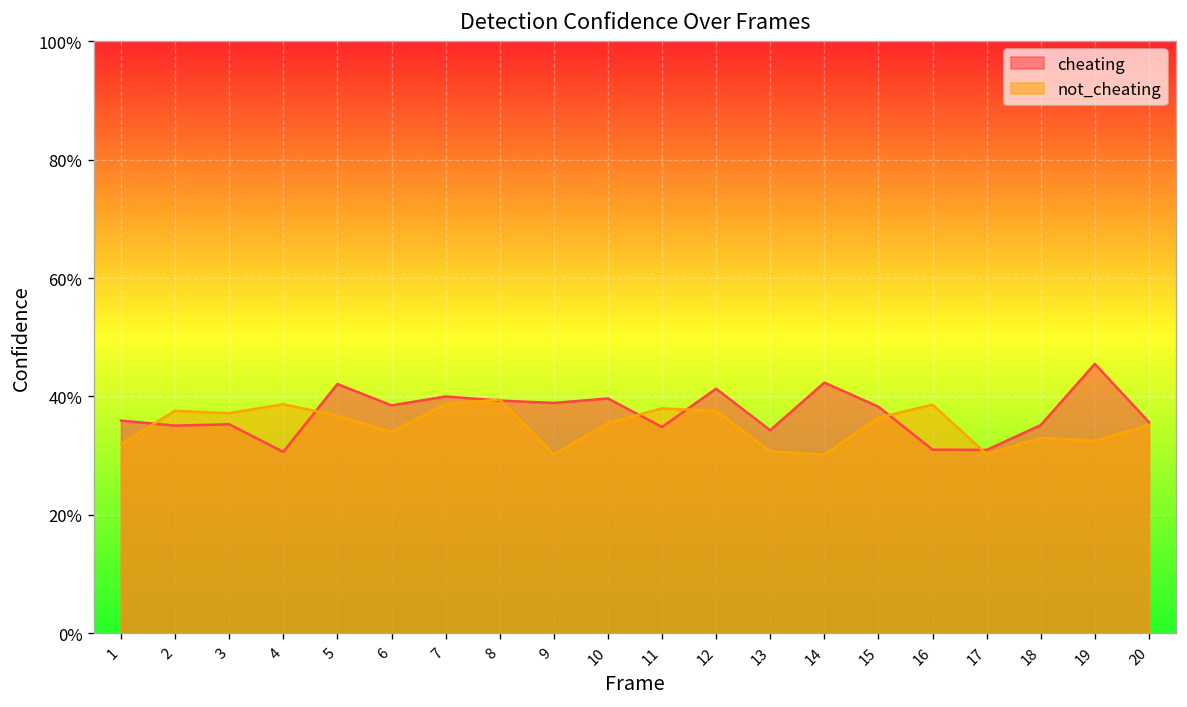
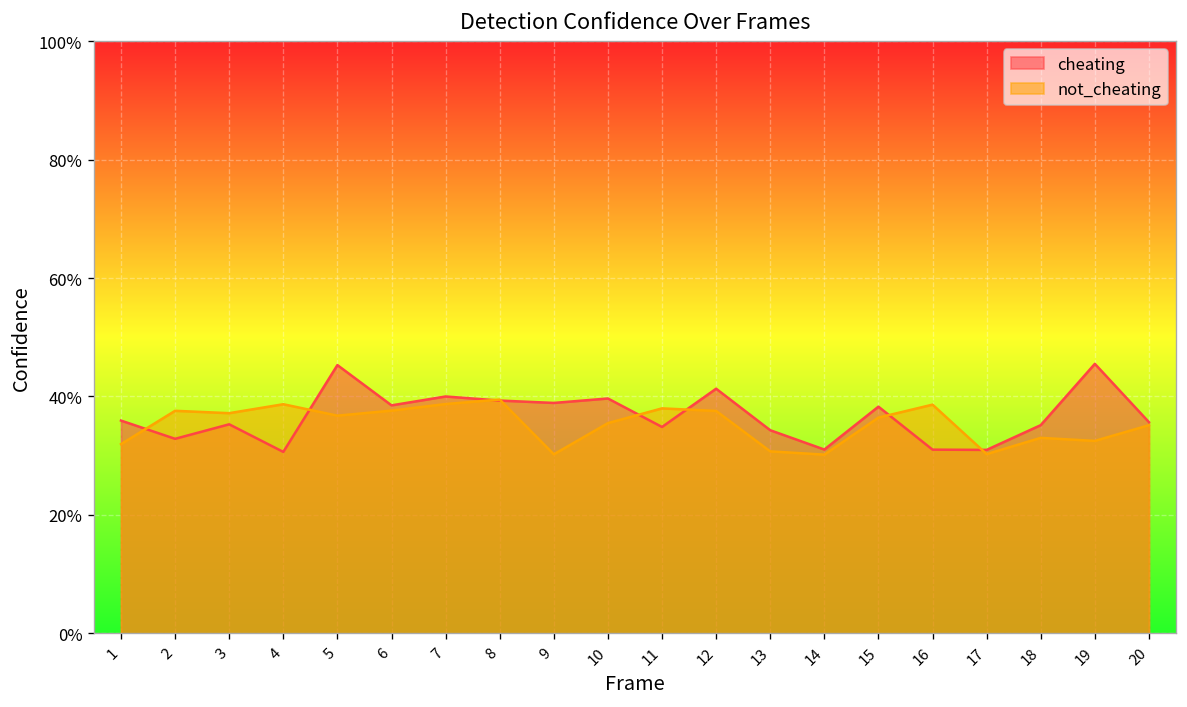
cheating, 2: 35% -> 33%
cheating, 5: 42% -> 45%
not_cheating, 6: 34% -> 38%
cheating, 14: 42% -> 31%
